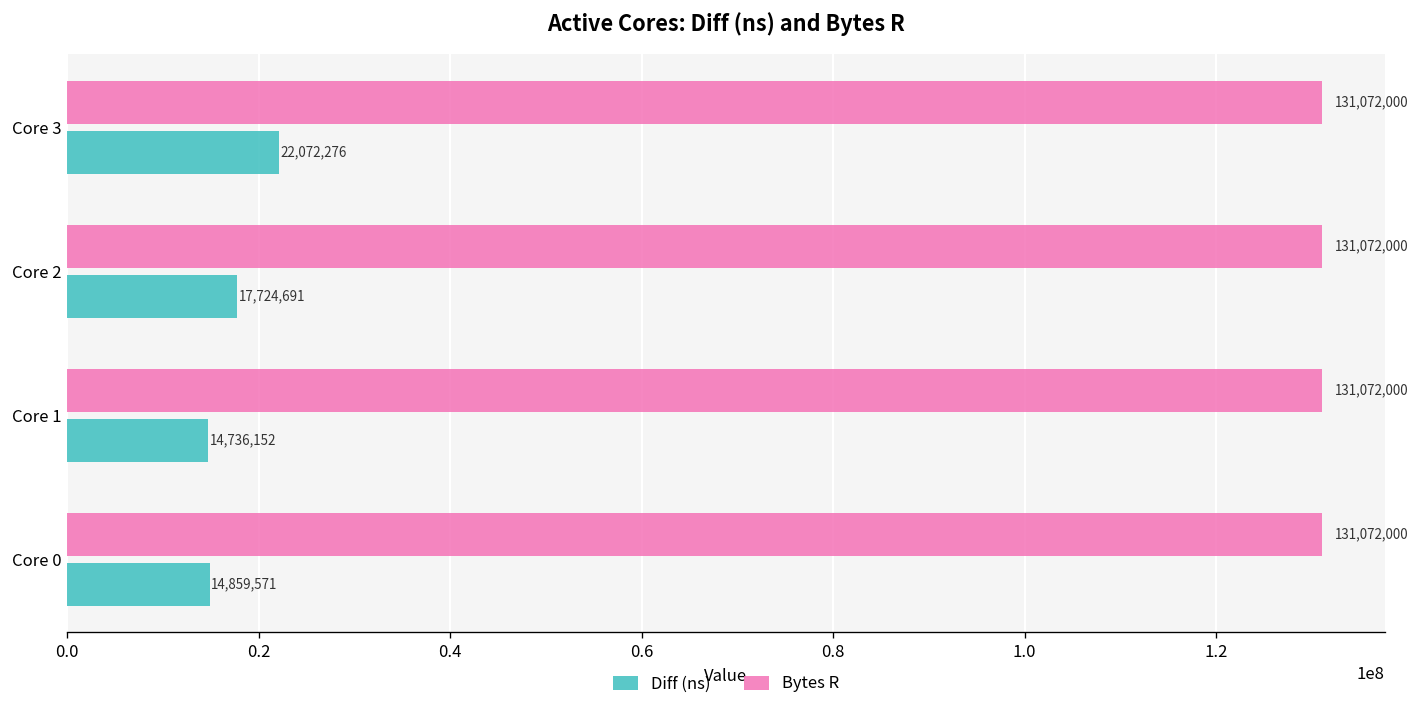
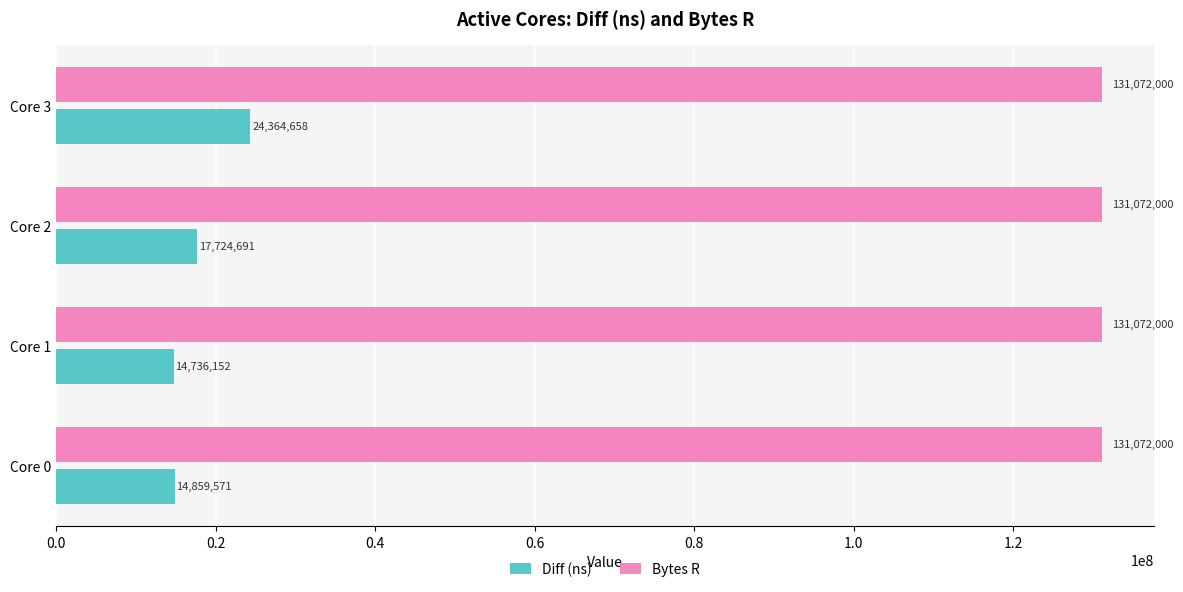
Diff (ns), Core 3: 22,072,276 -> 24,364,658
